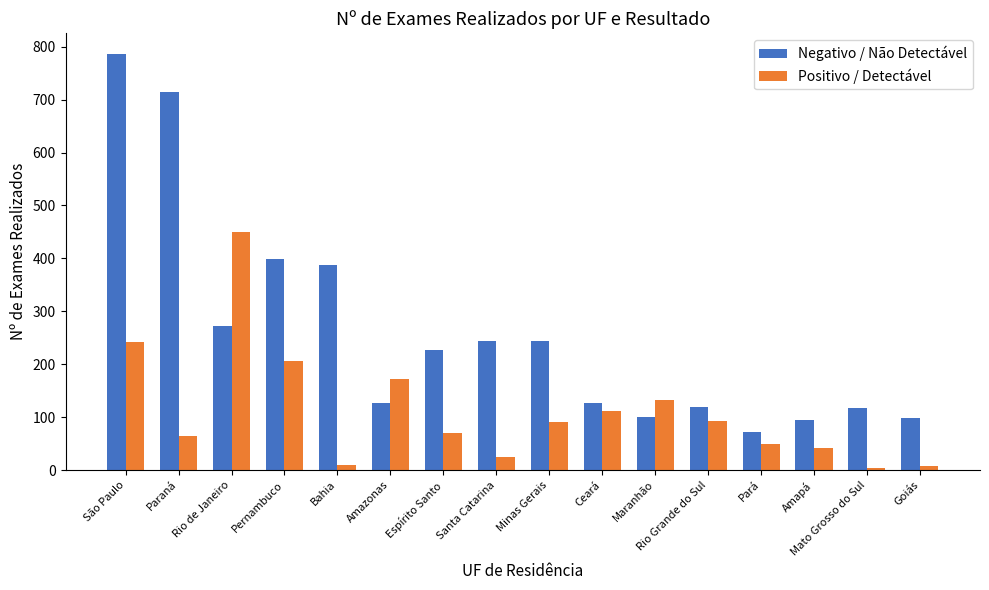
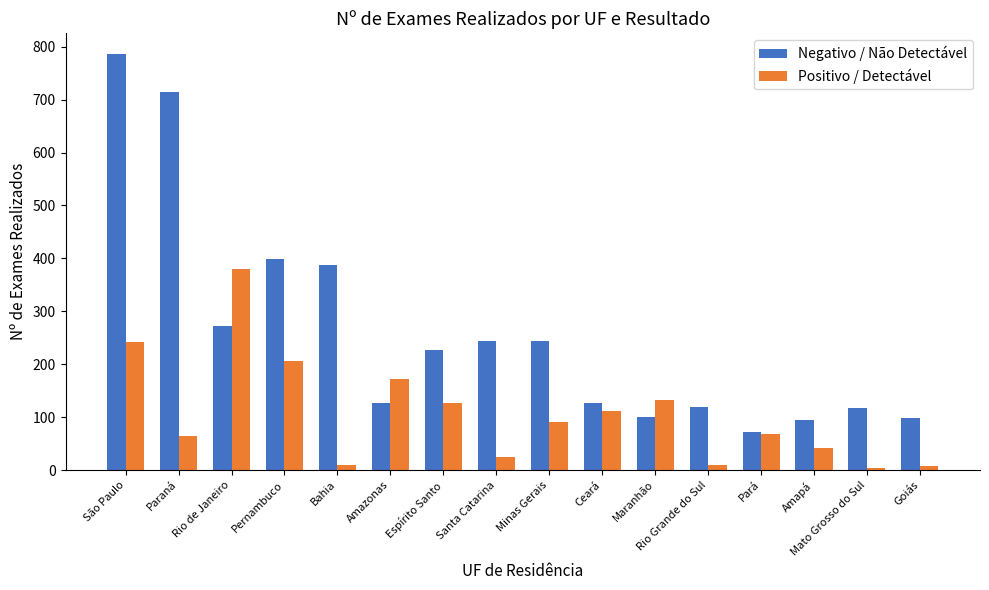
Positivo / Detectável, Rio de Janeiro: 450 -> 380
Positivo / Detectável, Espírito Santo: 70 -> 130
Positivo / Detectável, Rio Grande do Sul: 90 -> 10
Positivo / Detectável, Pará: 50 -> 70
